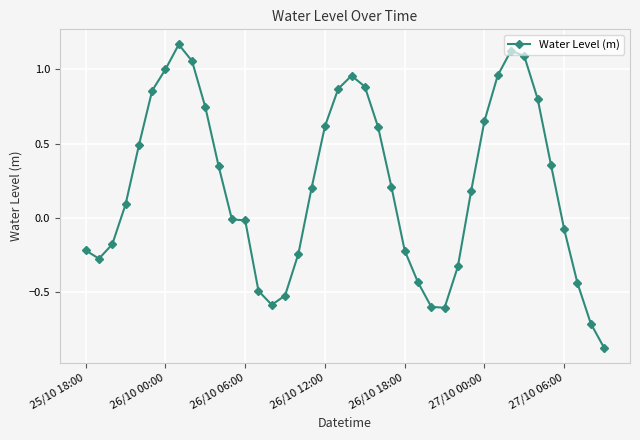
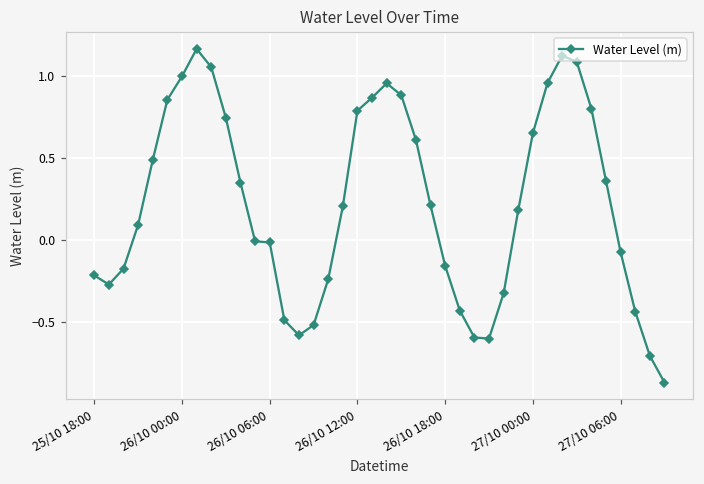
26/10 12:00: 0.62 -> 0.79
26/10 18:00: -0.22 -> -0.16
